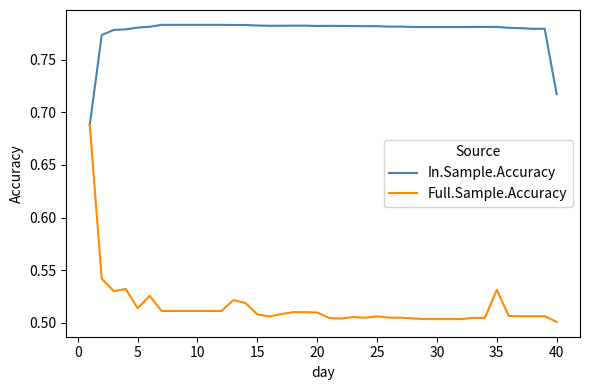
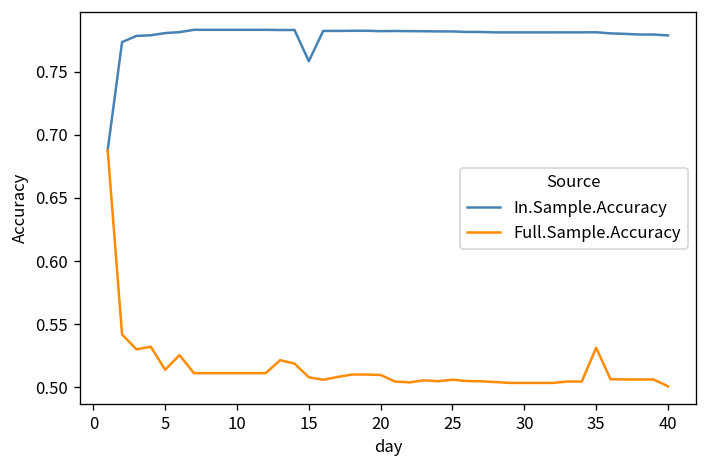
In.Sample.Accuracy, 15: 0.783 -> 0.758
In.Sample.Accuracy, 40: 0.717 -> 0.779
